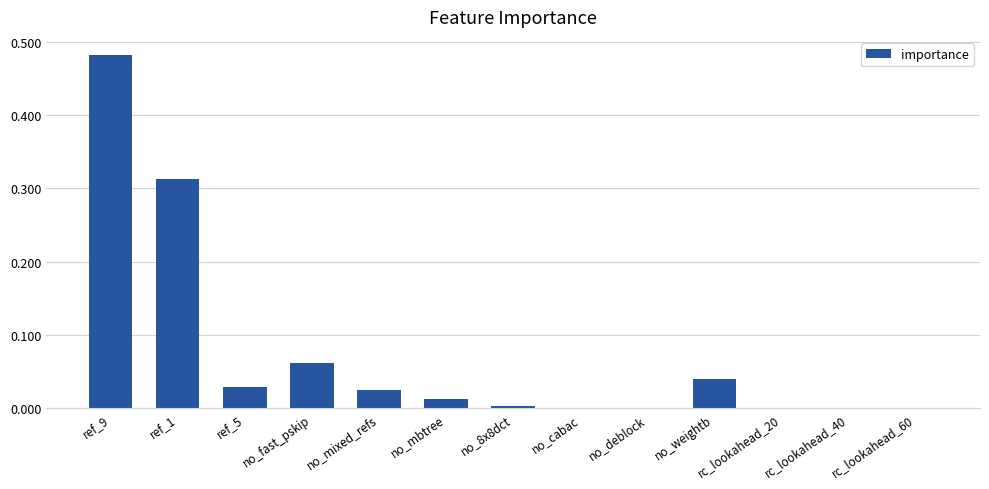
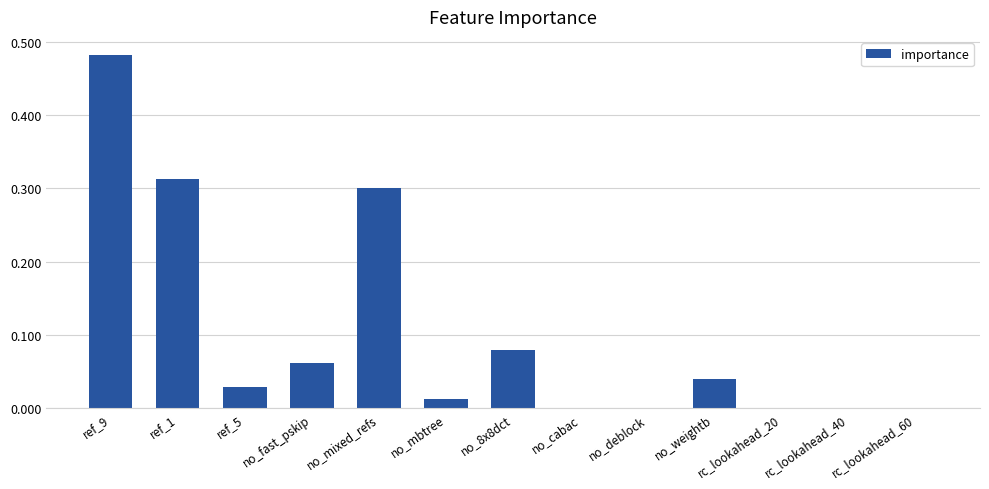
no_mixed_refs: 0.03 -> 0.30
no_8x8dct: 0.00 -> 0.08
